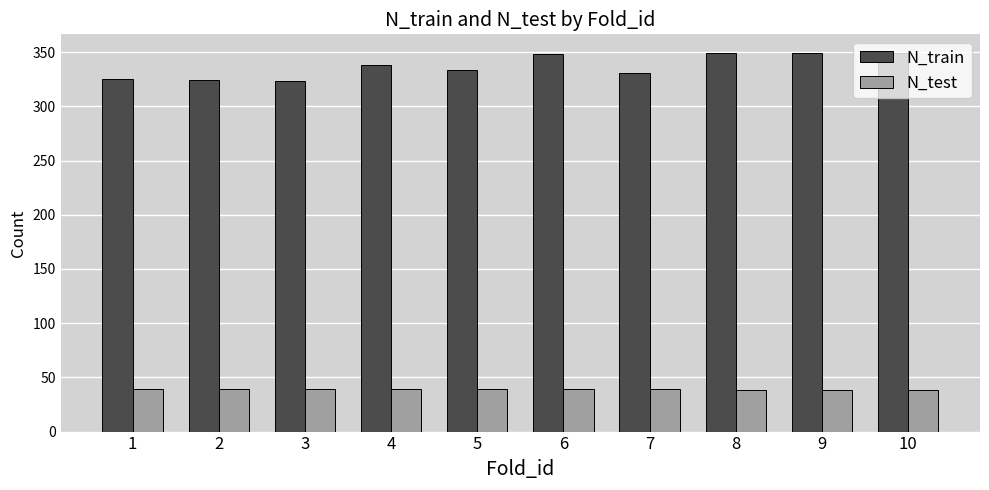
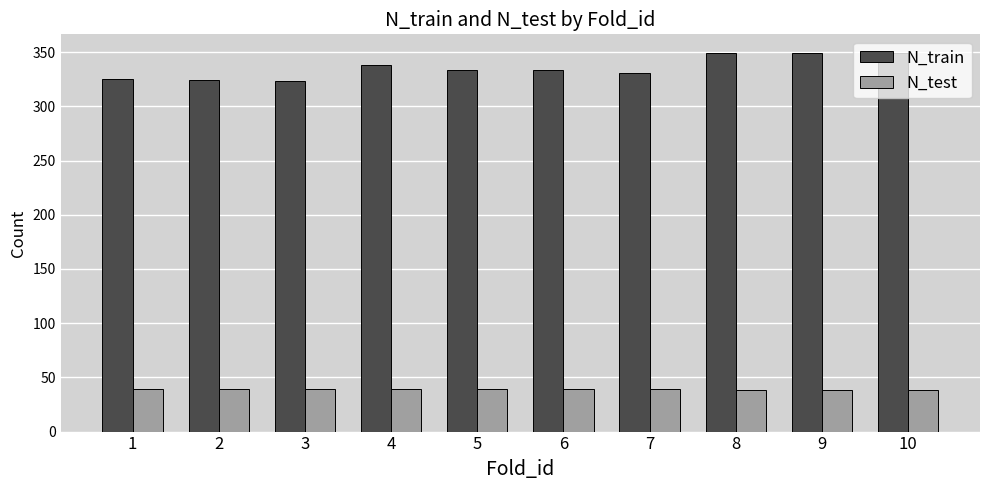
N_train, 6: 348 -> 334
